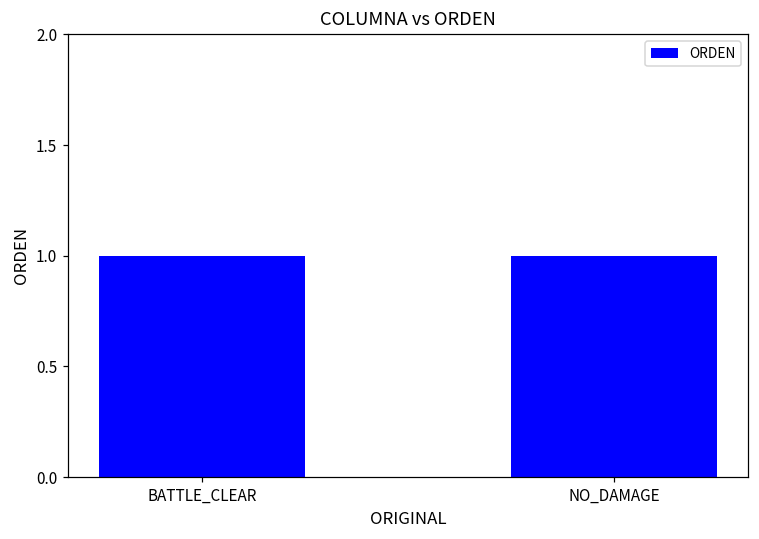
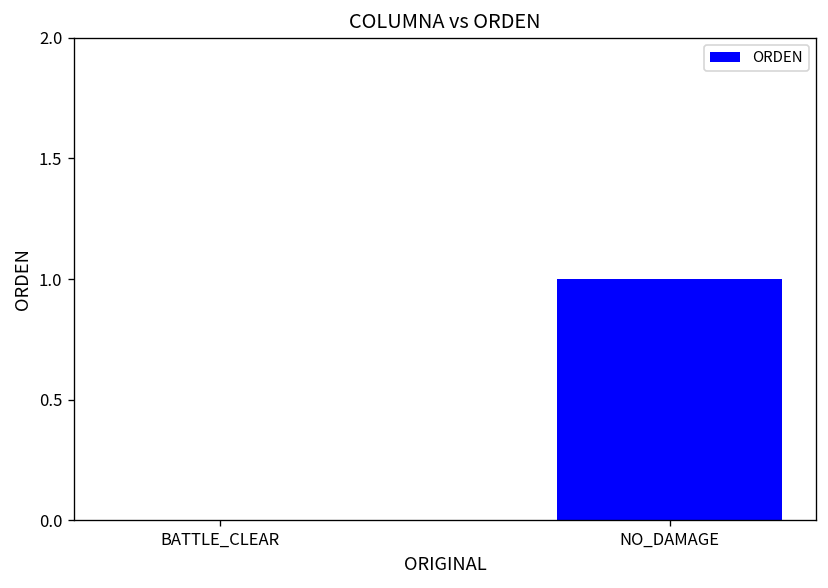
BATTLE_CLEAR: 1 -> 0
